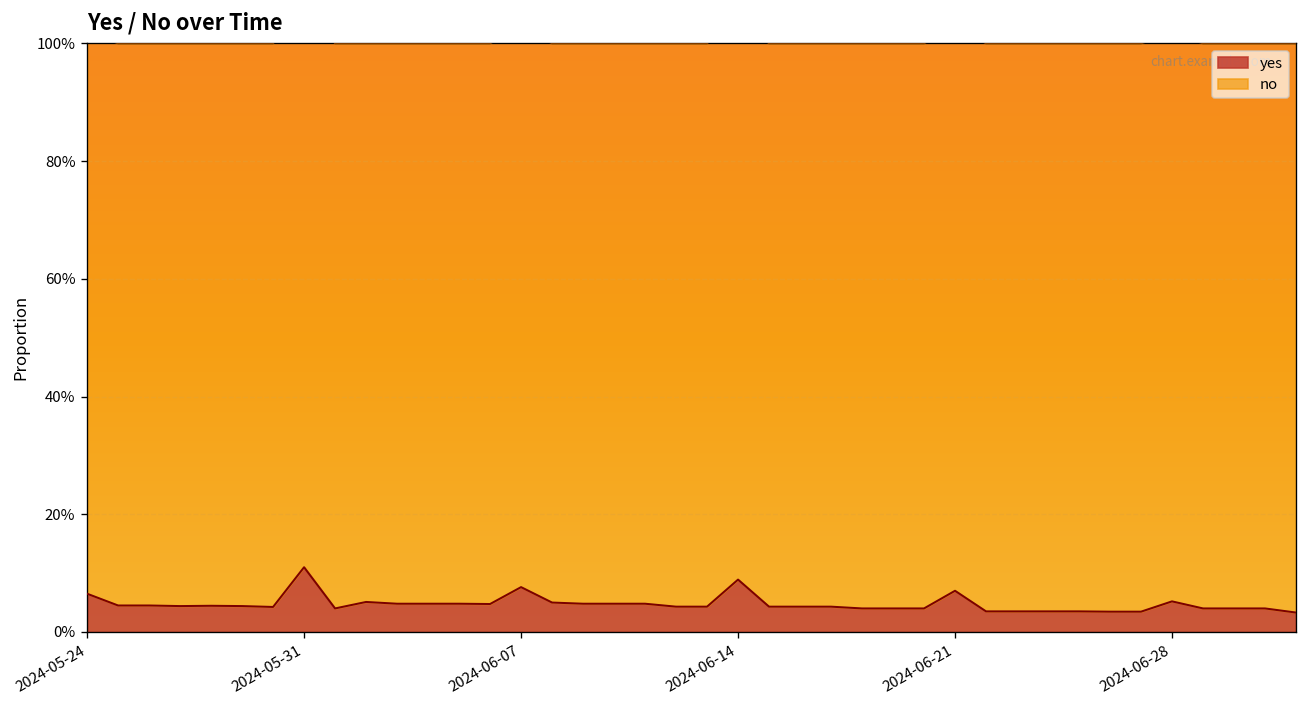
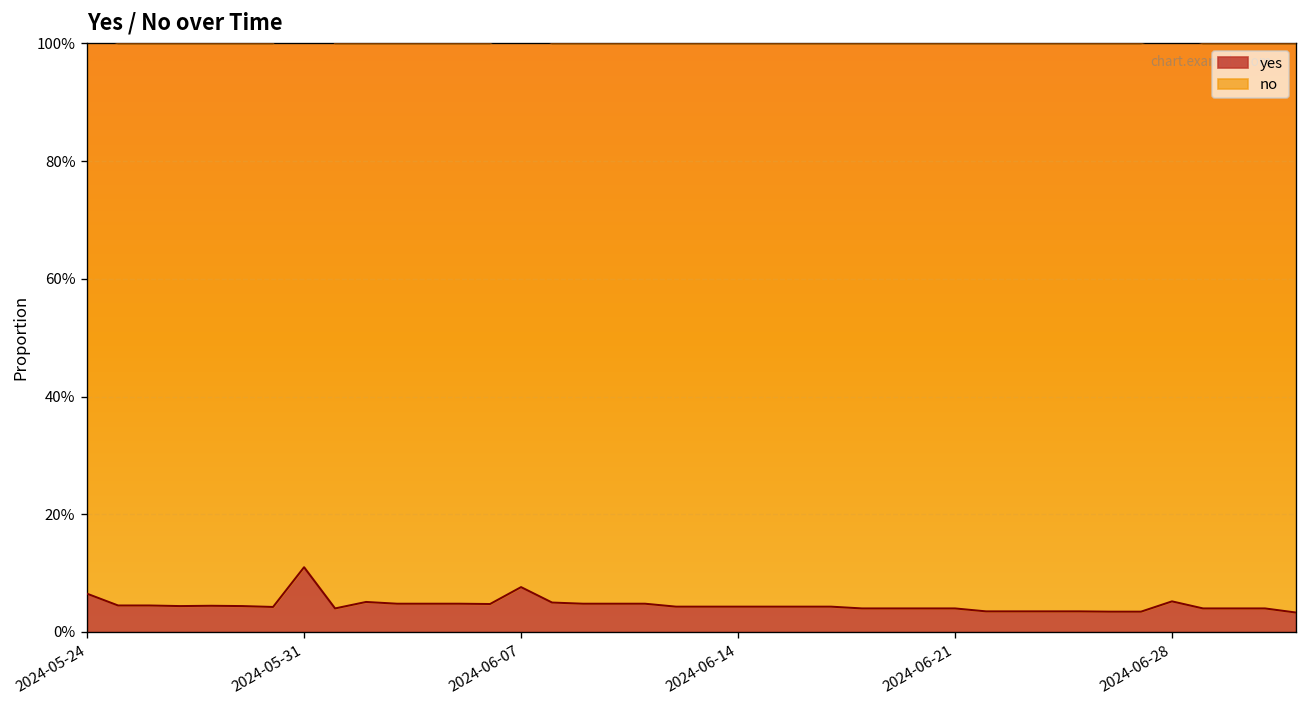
yes, 2024-06-14: 9% -> 4%
yes, 2024-06-21: 7% -> 4%
